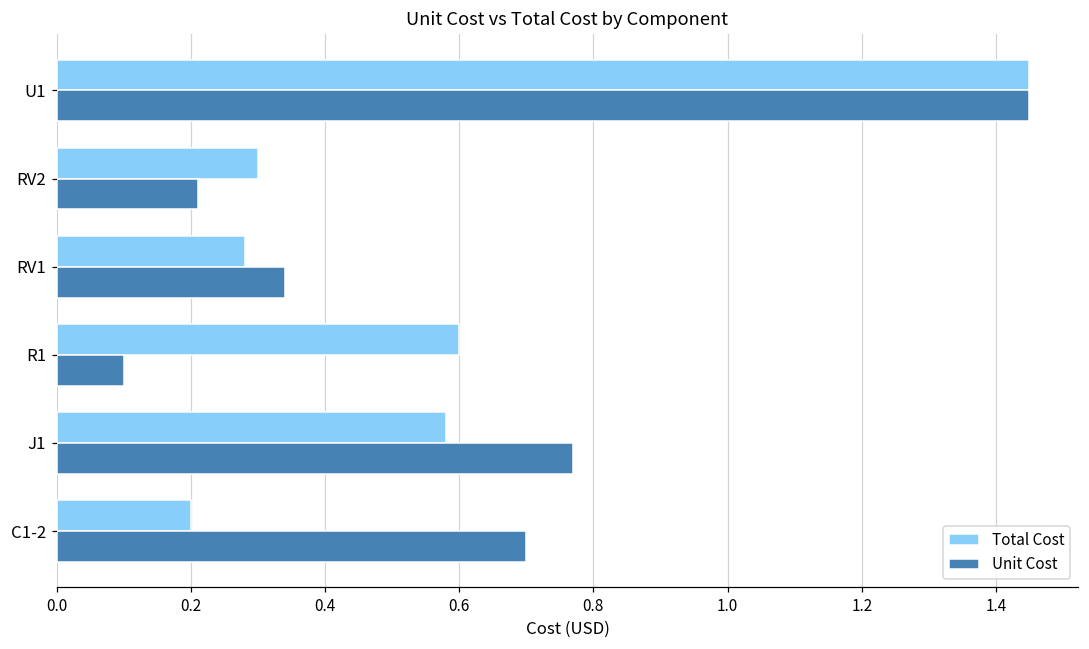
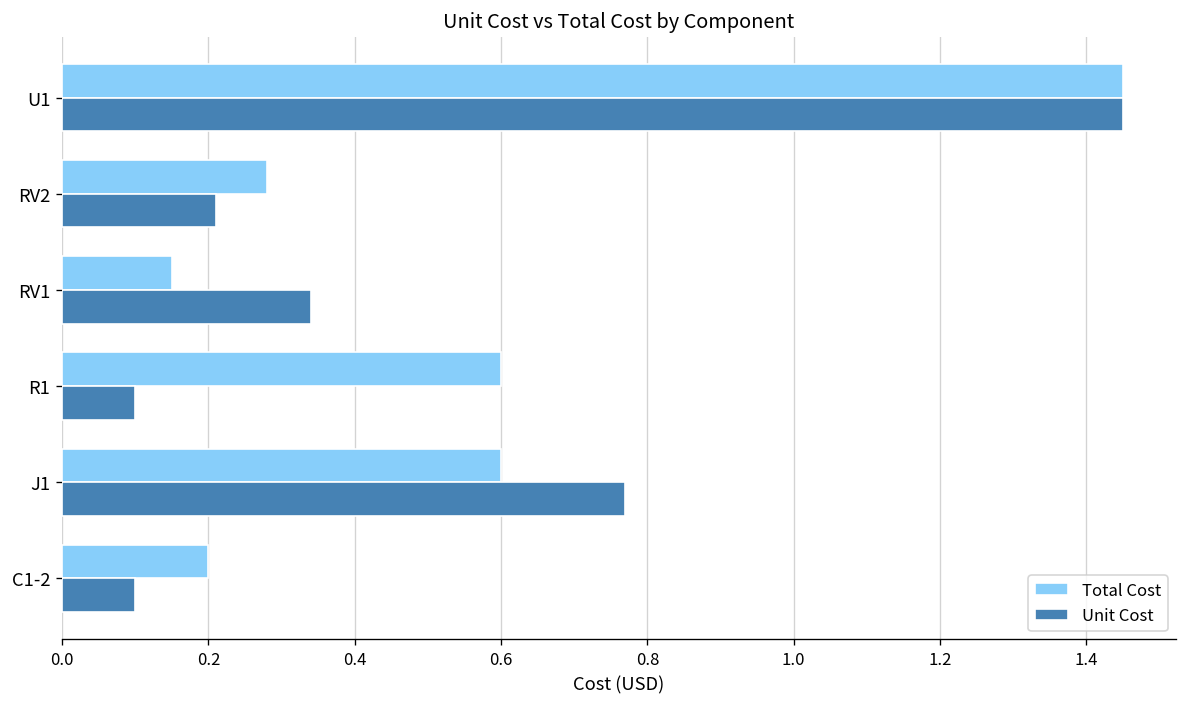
Total Cost, RV2: 0.30 -> 0.28
Total Cost, RV1: 0.28 -> 0.15
Total Cost, J1: 0.58 -> 0.60
Unit Cost, C1-2: 0.7 -> 0.1
